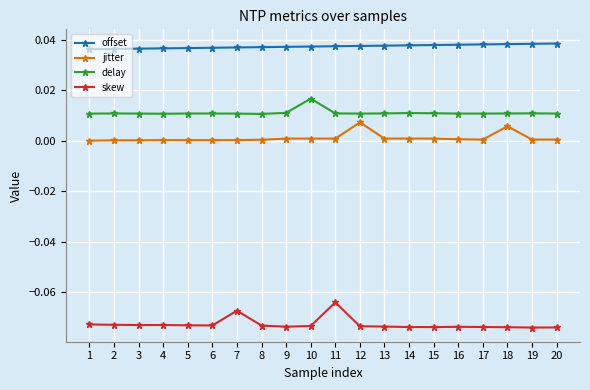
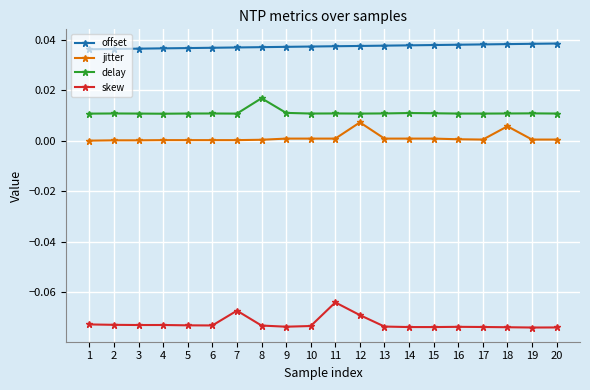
delay, 8: 0.011 -> 0.017
delay, 10: 0.017 -> 0.011
skew, 12: -0.074 -> -0.069
